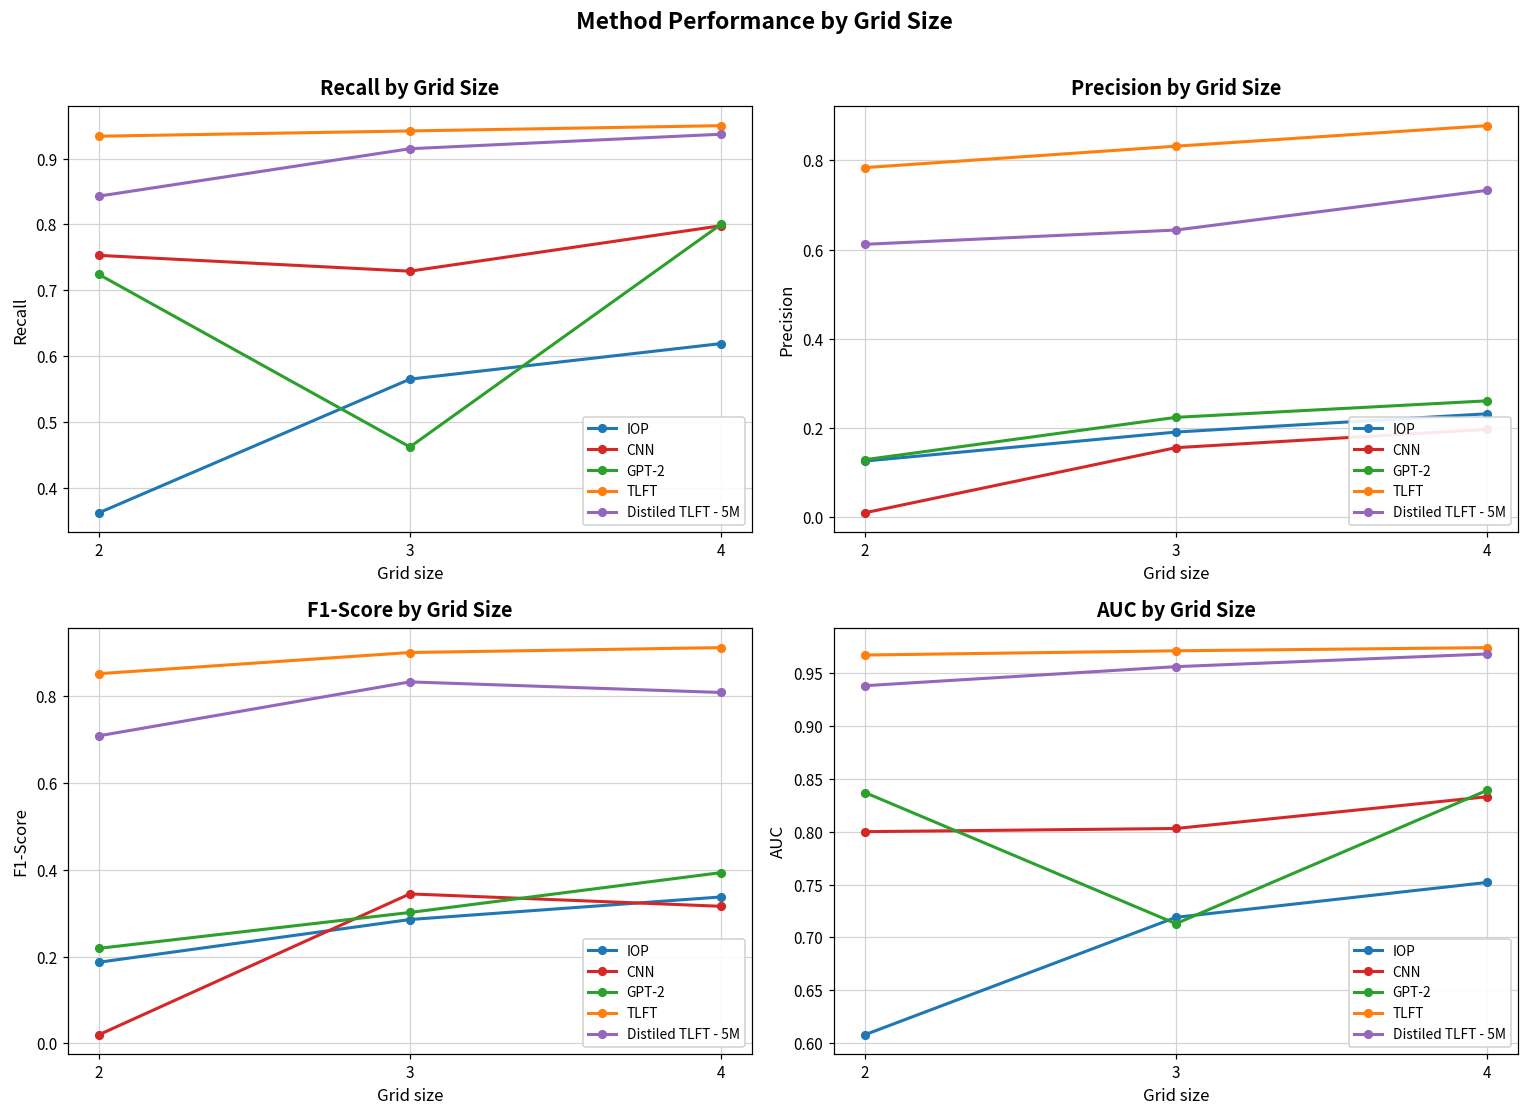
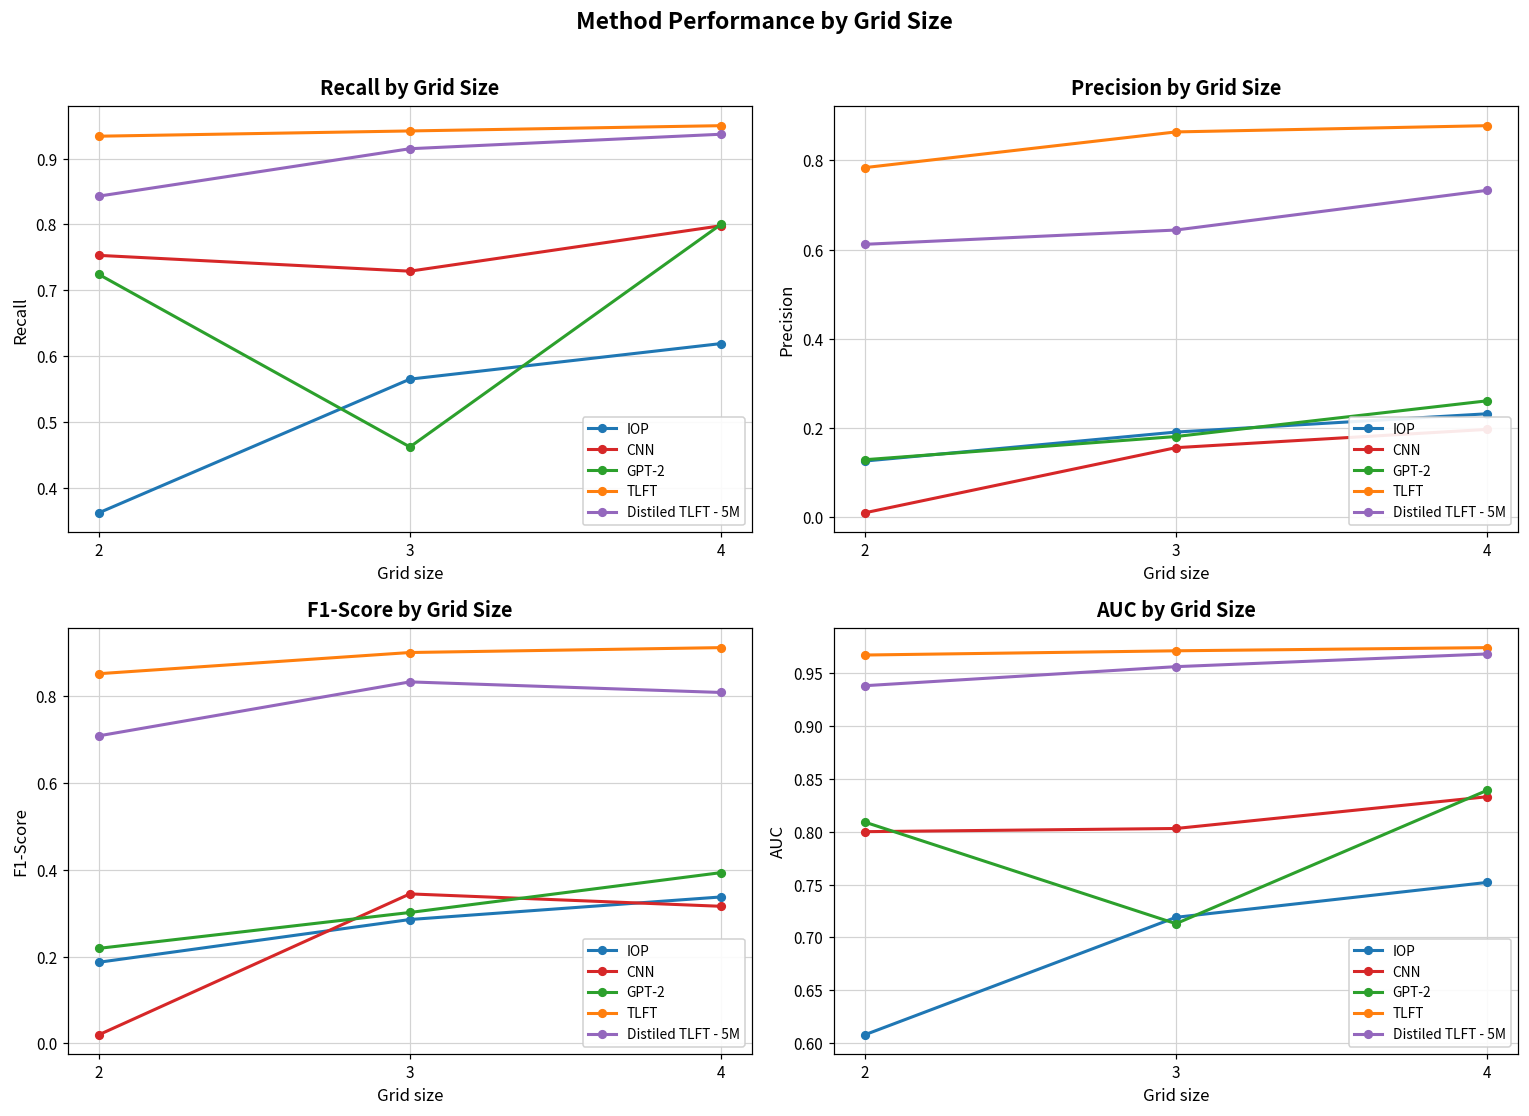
Precision by Grid Size, GPT-2, 3: 0.22 -> 0.18
Precision by Grid Size, TLFT, 3: 0.83 -> 0.86
AUC by Grid Size, GPT-2, 2: 0.84 -> 0.81
